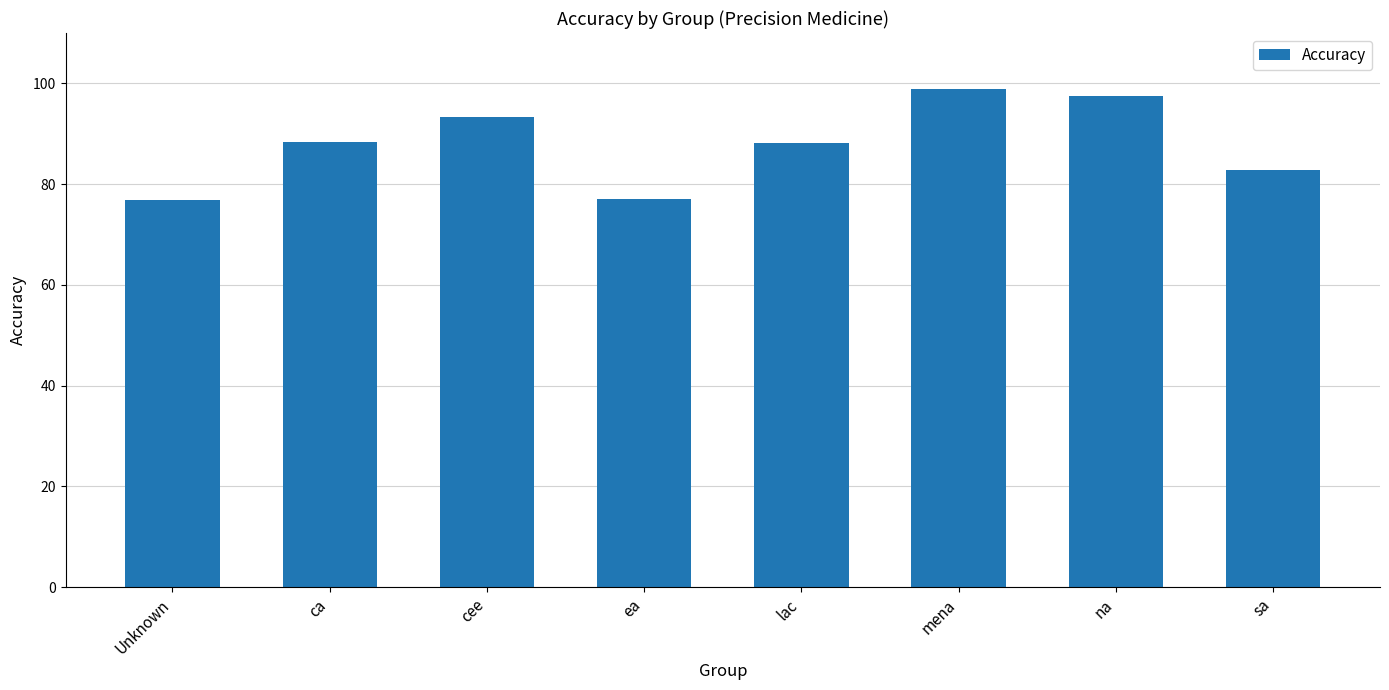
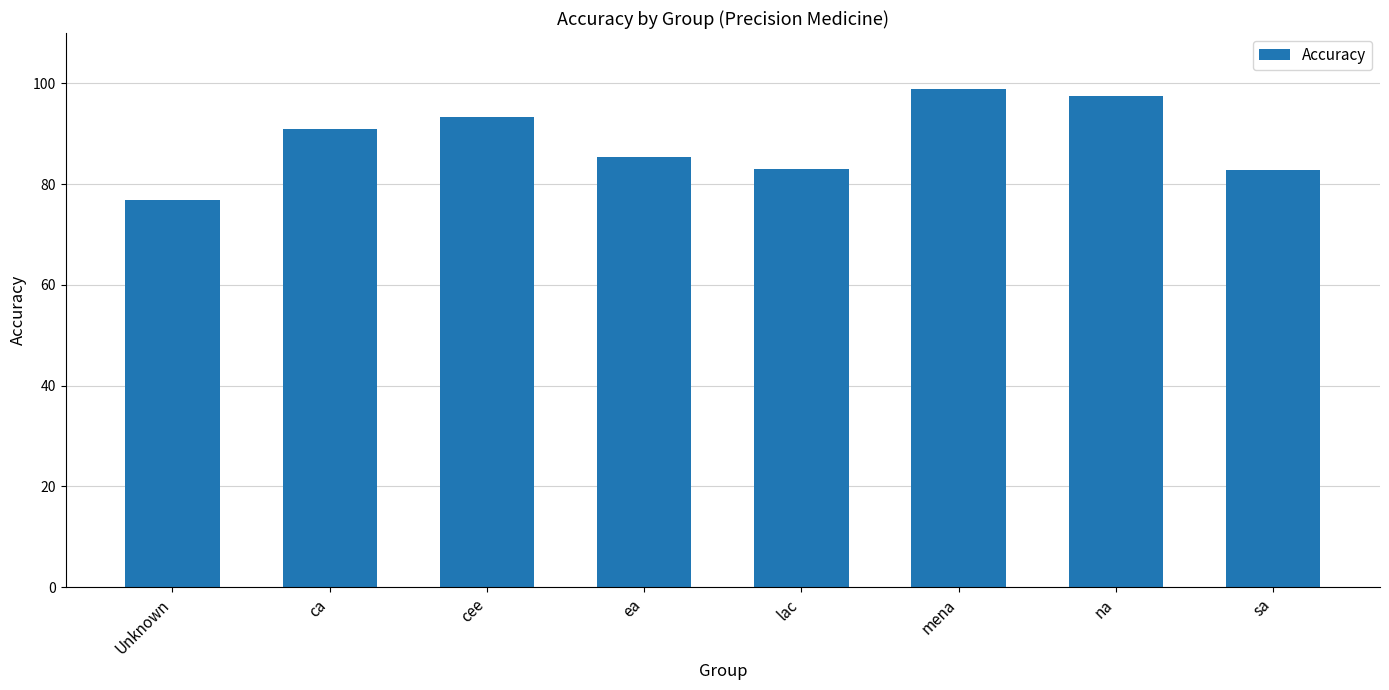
ca: 88 -> 91
ea: 77 -> 85
lac: 88 -> 83
